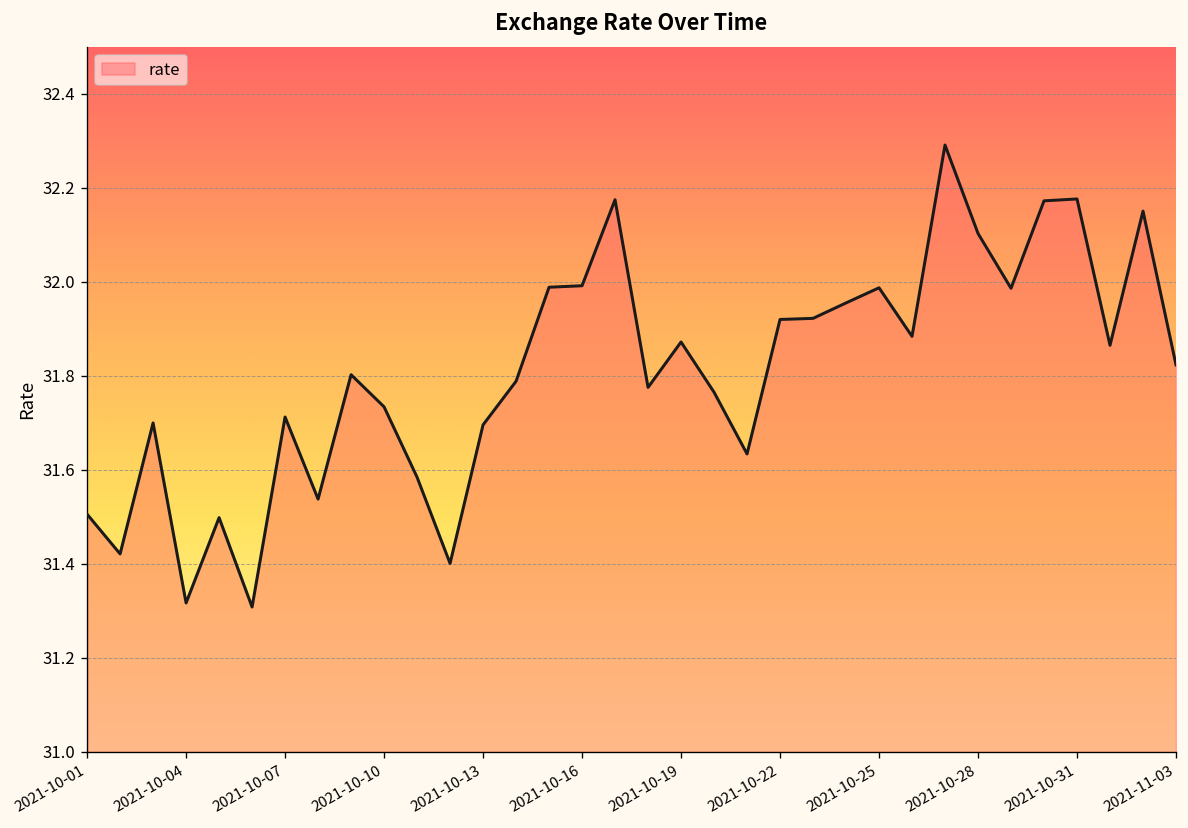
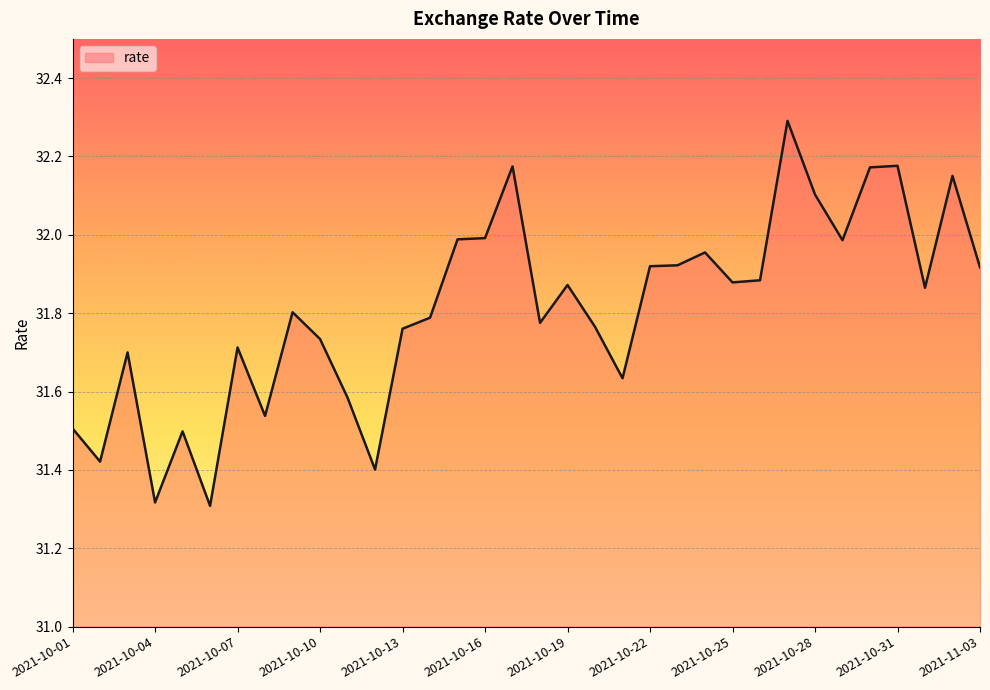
2021-10-13: 31.70 -> 31.76
2021-10-25: 31.99 -> 31.88
2021-11-03: 31.82 -> 31.92
